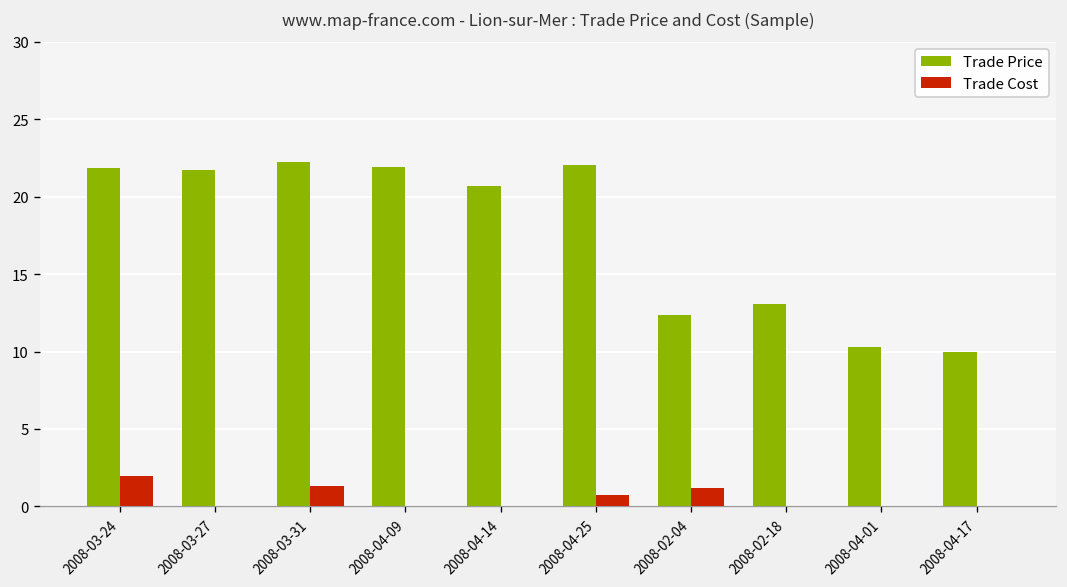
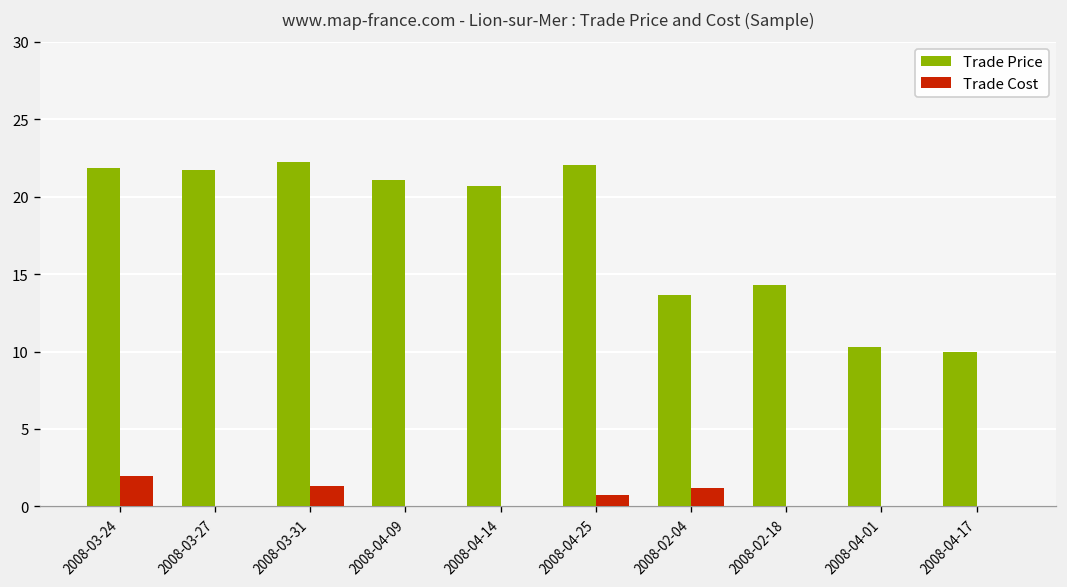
Trade Price, 2008-04-09: 21.9 -> 21.1
Trade Price, 2008-02-04: 12.4 -> 13.6
Trade Price, 2008-02-18: 13.1 -> 14.3
